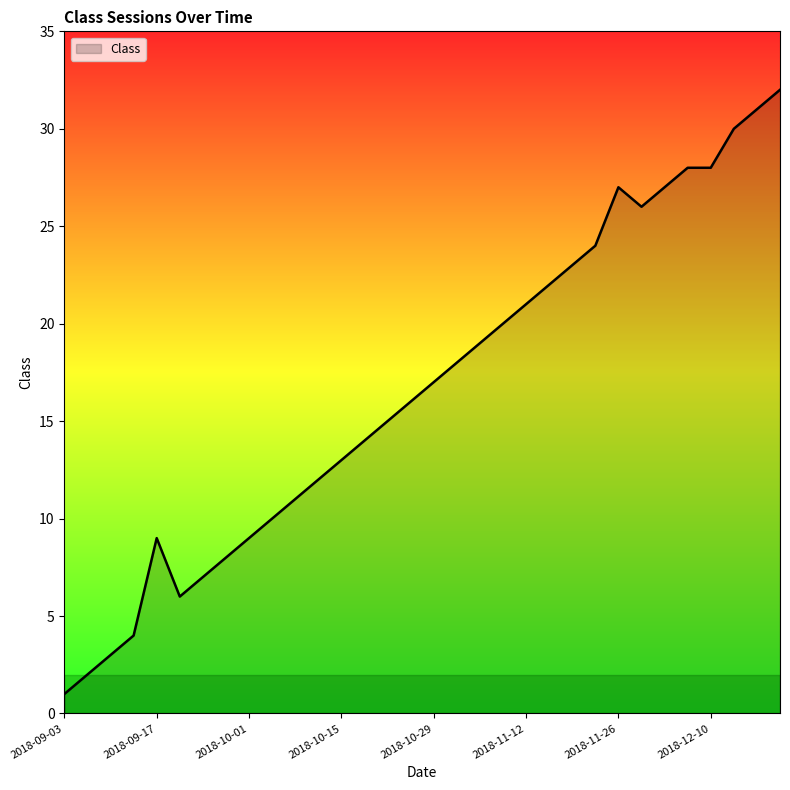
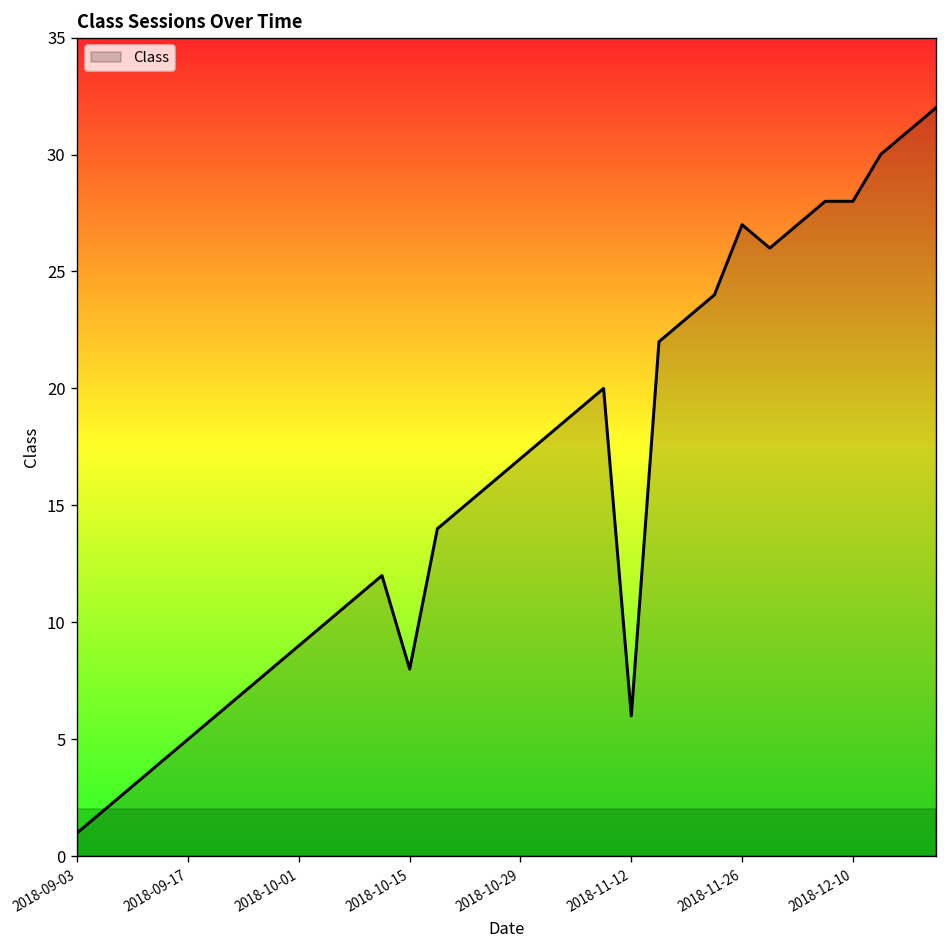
2018-09-17: 9 -> 5
2018-10-15: 13 -> 8
2018-11-12: 21 -> 6
